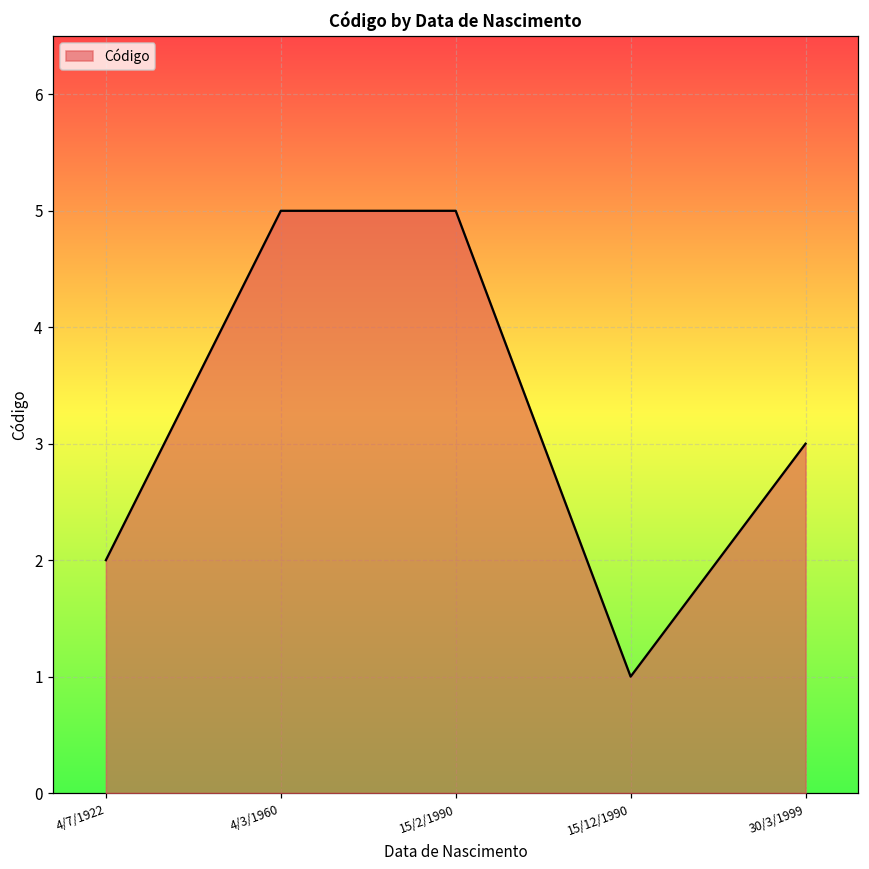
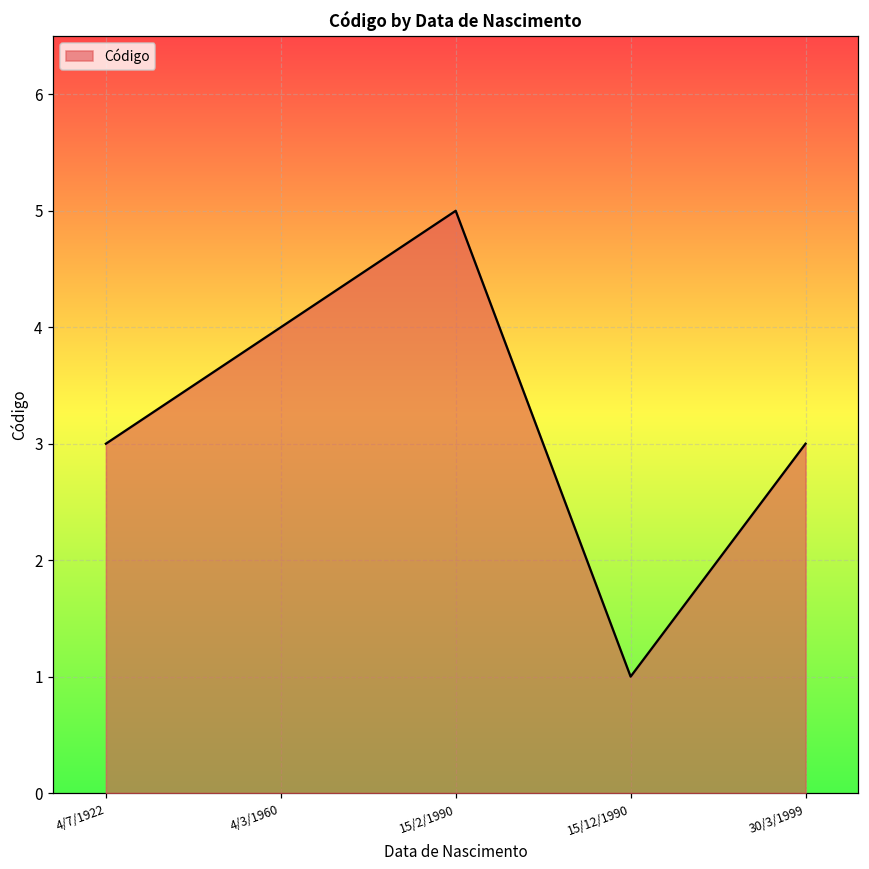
4/7/1922: 2 -> 3
4/3/1960: 5 -> 4
